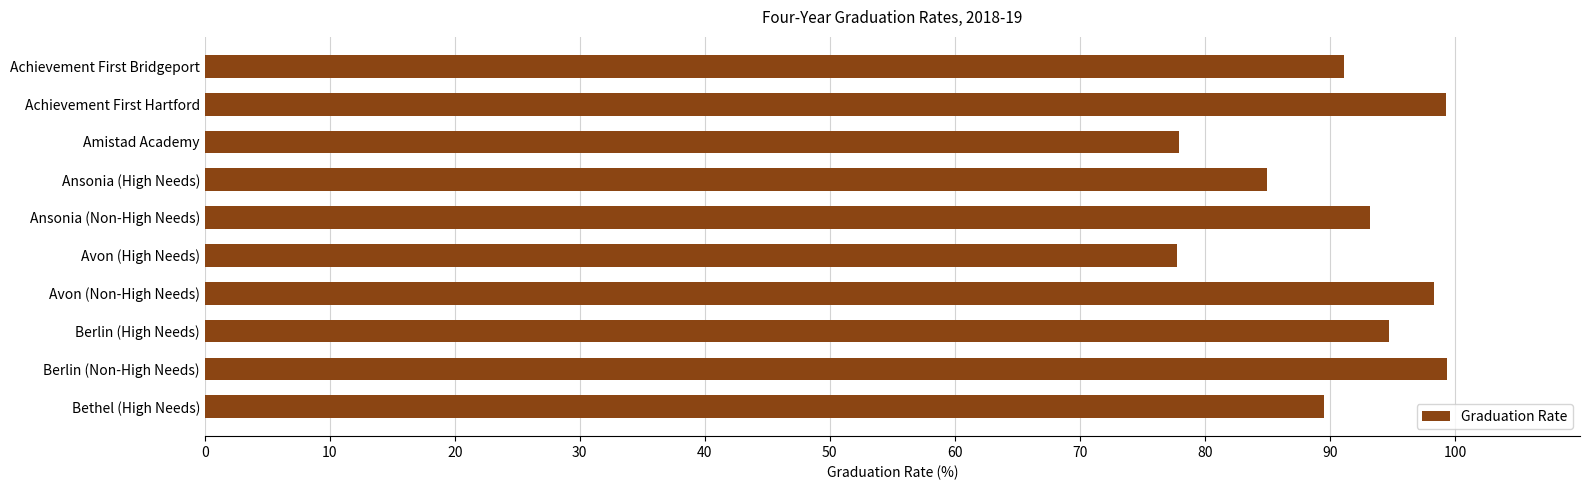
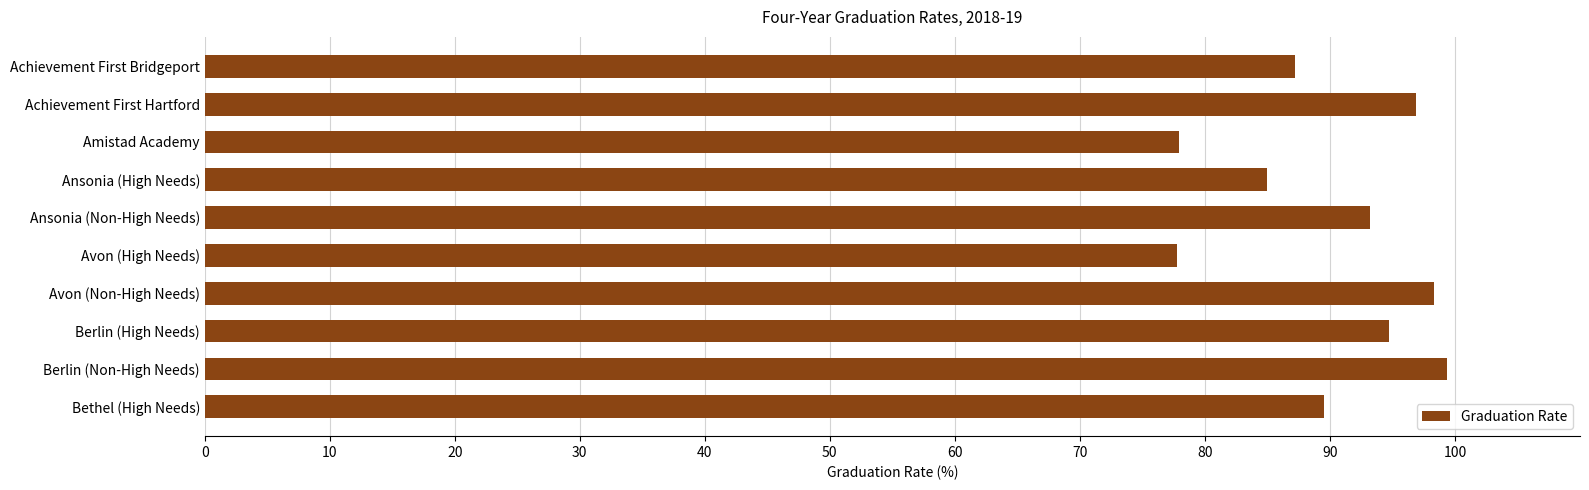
Achievement First Bridgeport: 91.1 -> 87.2
Achievement First Hartford: 99.3 -> 96.9
